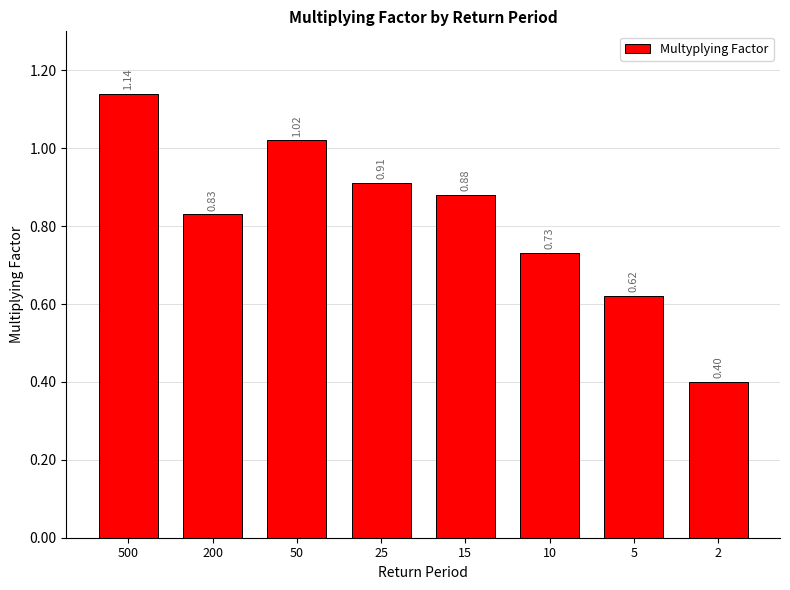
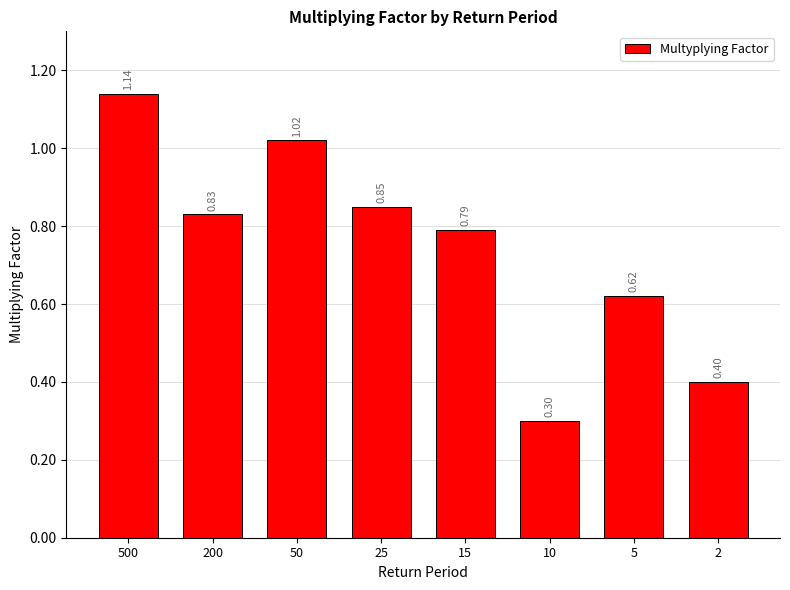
25: 0.91 -> 0.85
15: 0.88 -> 0.79
10: 0.73 -> 0.30
